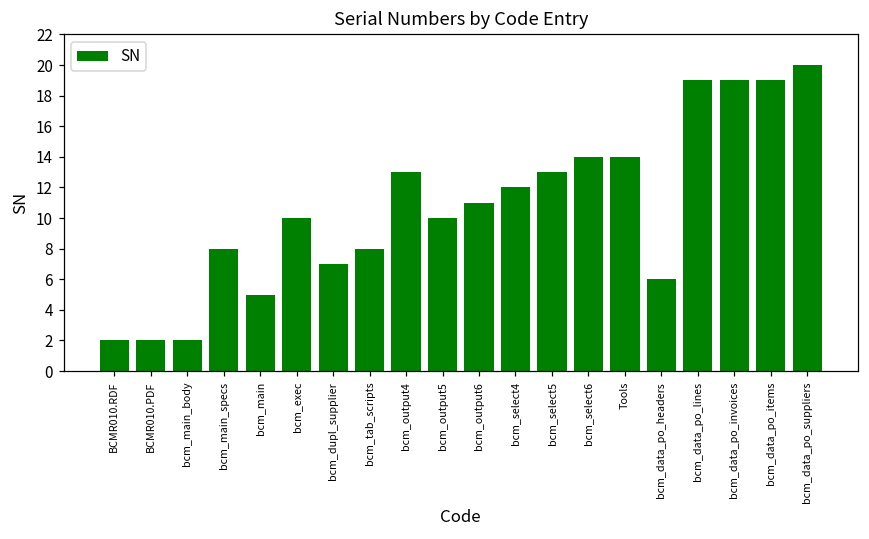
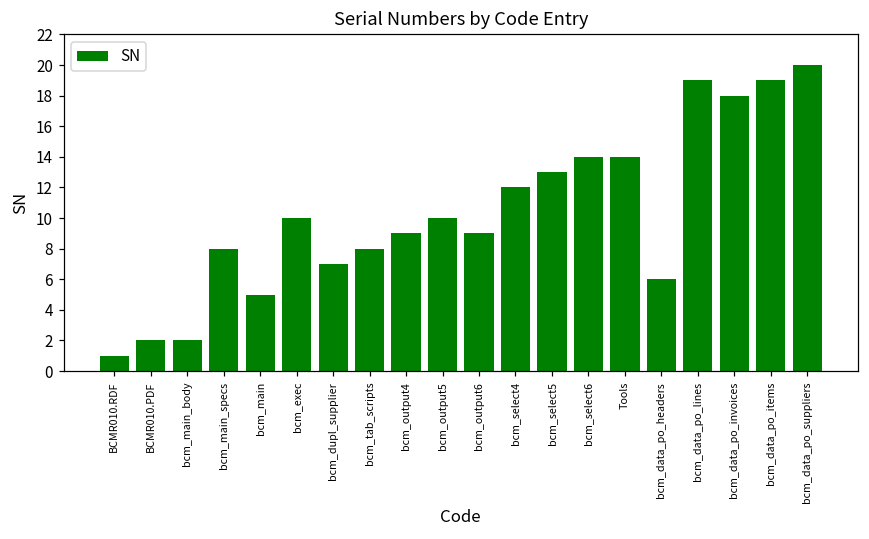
BCMR010.RDF: 2 -> 1
bcm_output4: 13 -> 9
bcm_output6: 11 -> 9
bcm_data_po_invoices: 19 -> 18
